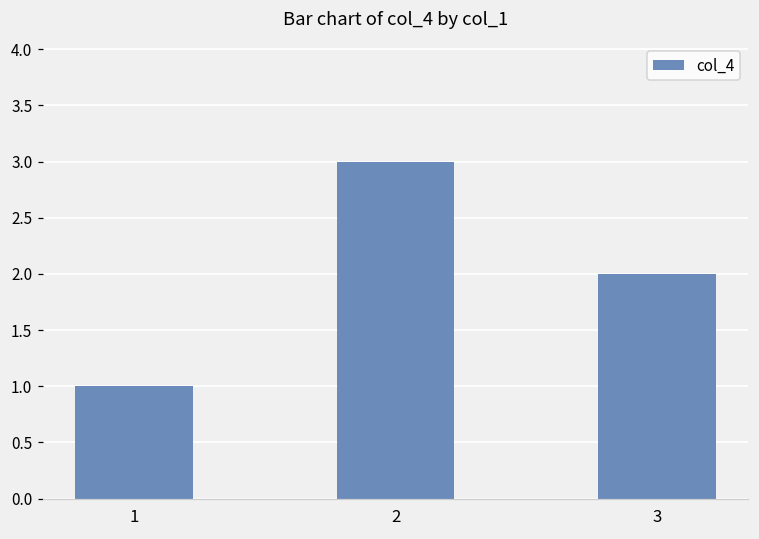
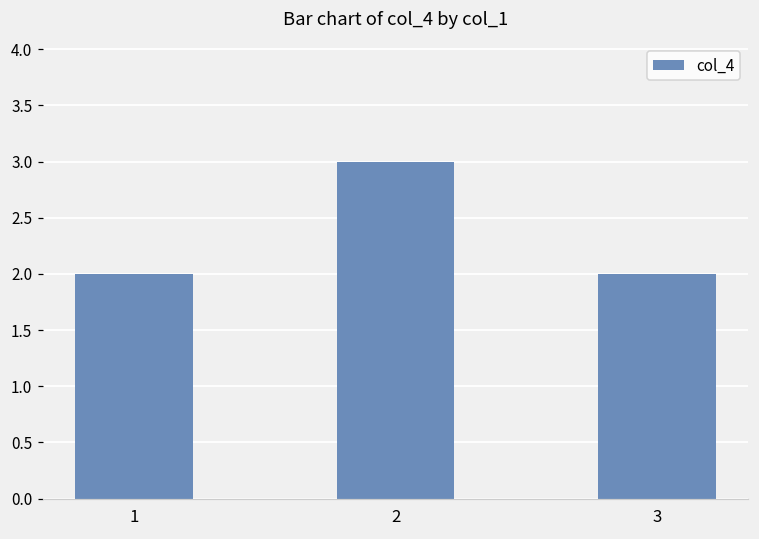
1: 1 -> 2
